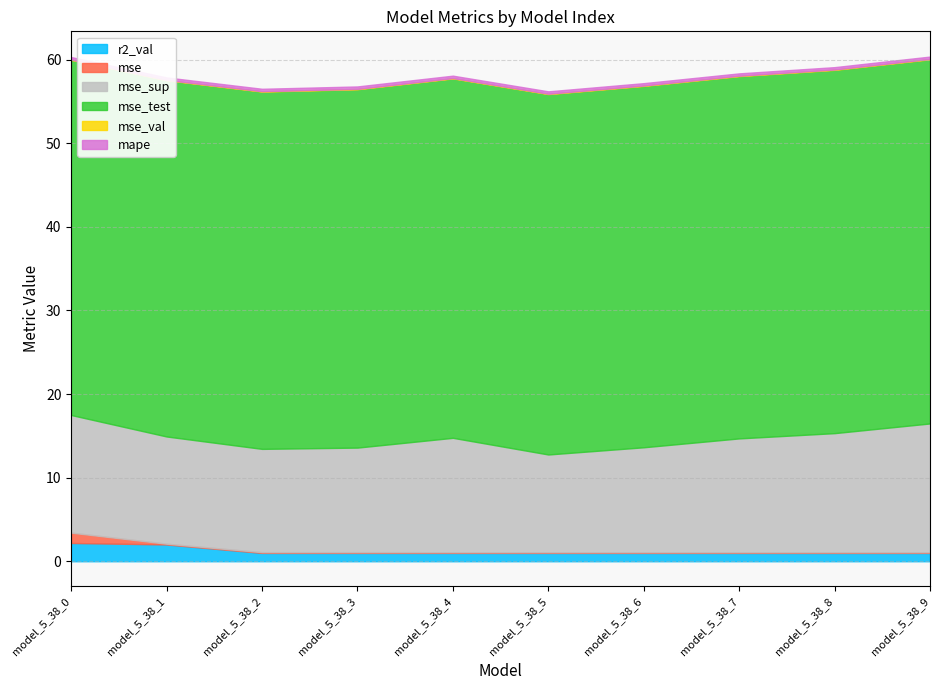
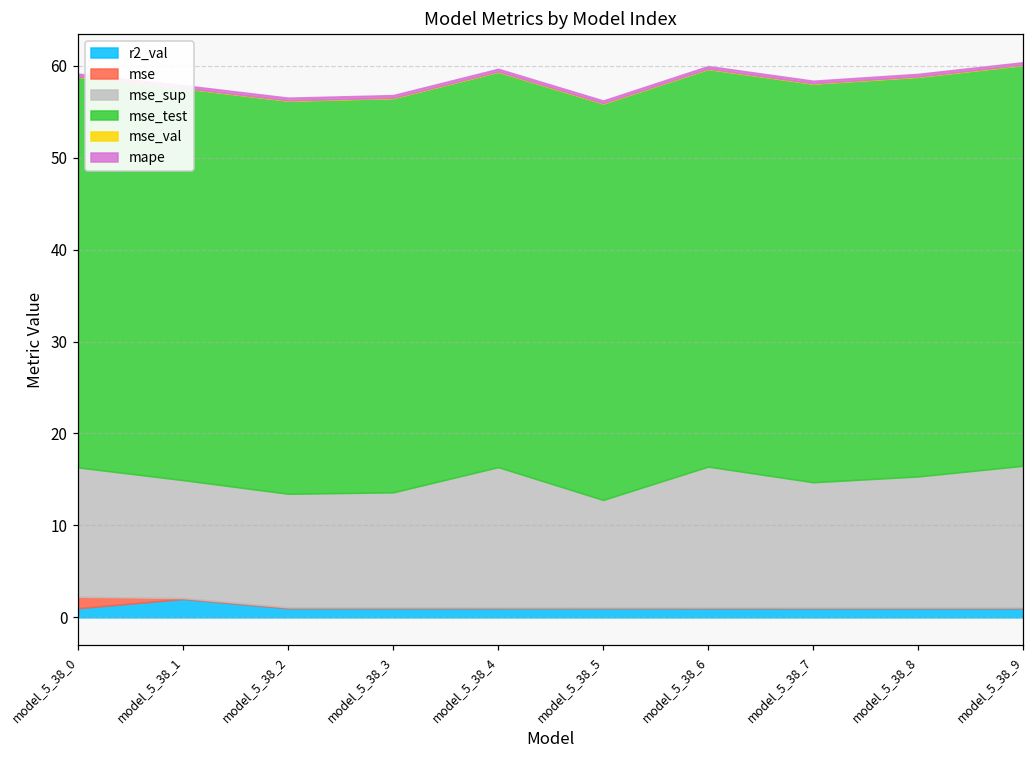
r2_val, model_5_38_0: 2 -> 1
mse_sup, model_5_38_4: 14 -> 15
mse_sup, model_5_38_6: 13 -> 15
